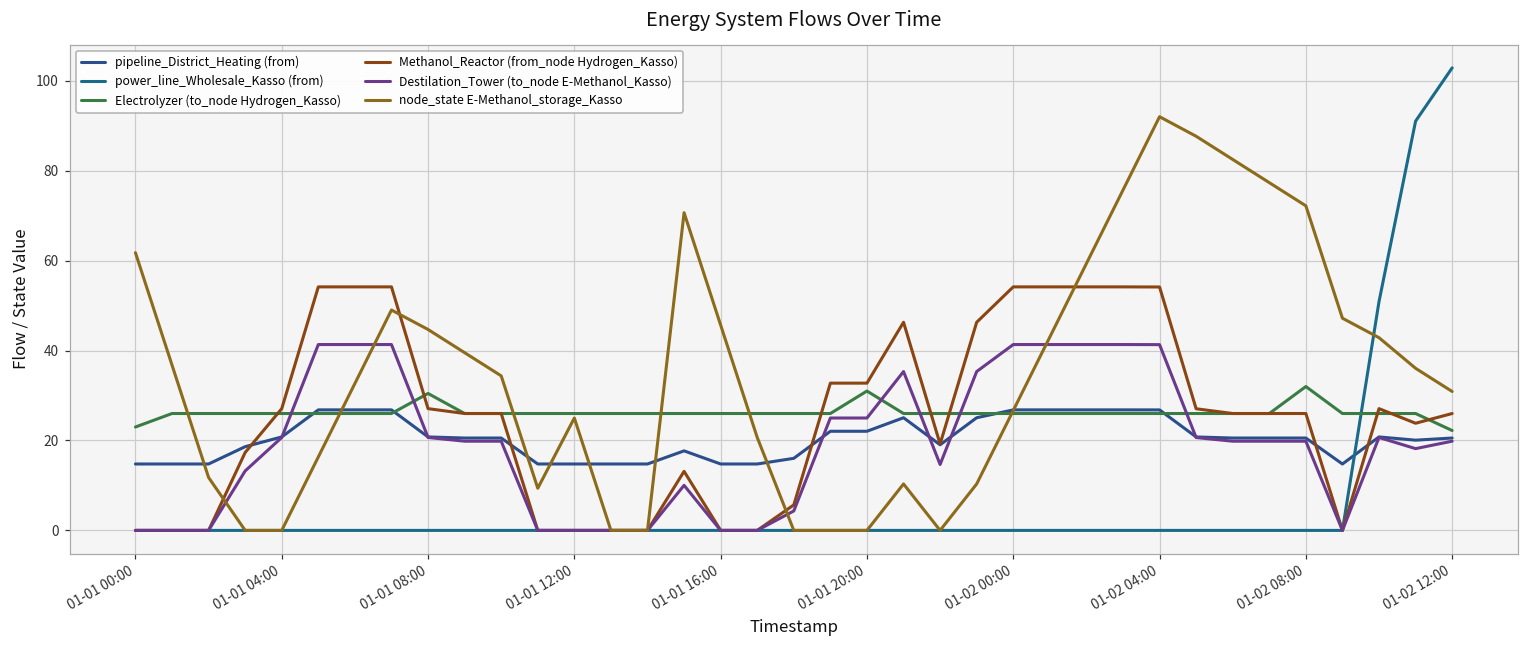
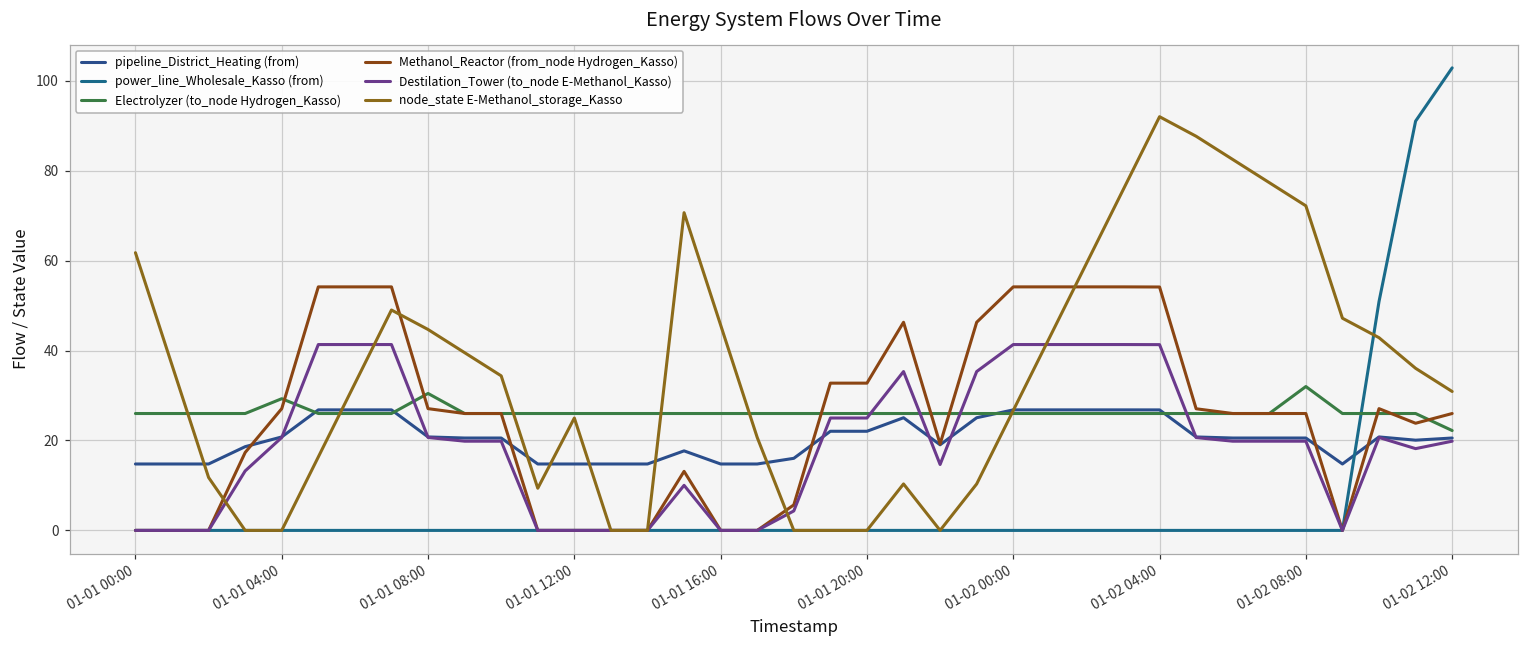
Electrolyzer (to_node Hydrogen_Kasso), 01-01 00:00: 23 -> 26
Electrolyzer (to_node Hydrogen_Kasso), 01-01 04:00: 26 -> 29
Electrolyzer (to_node Hydrogen_Kasso), 01-01 20:00: 31 -> 26
